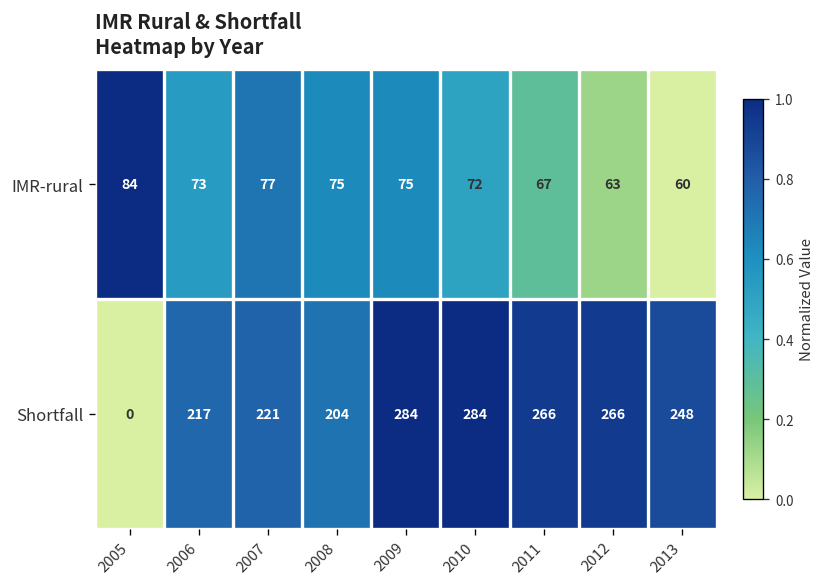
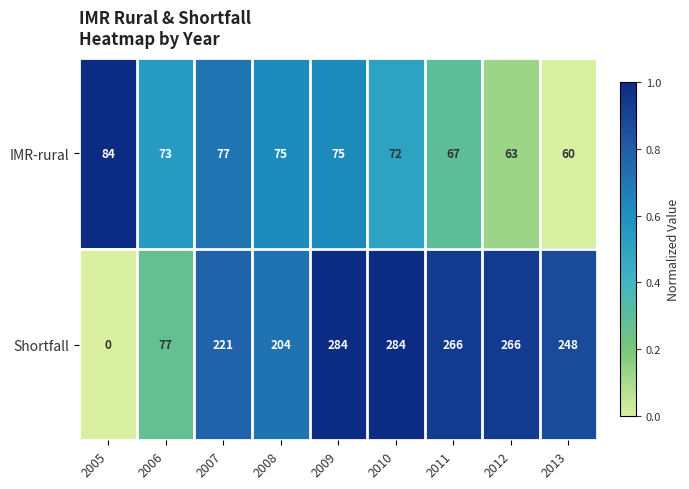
Shortfall, 2006: 217 -> 77
